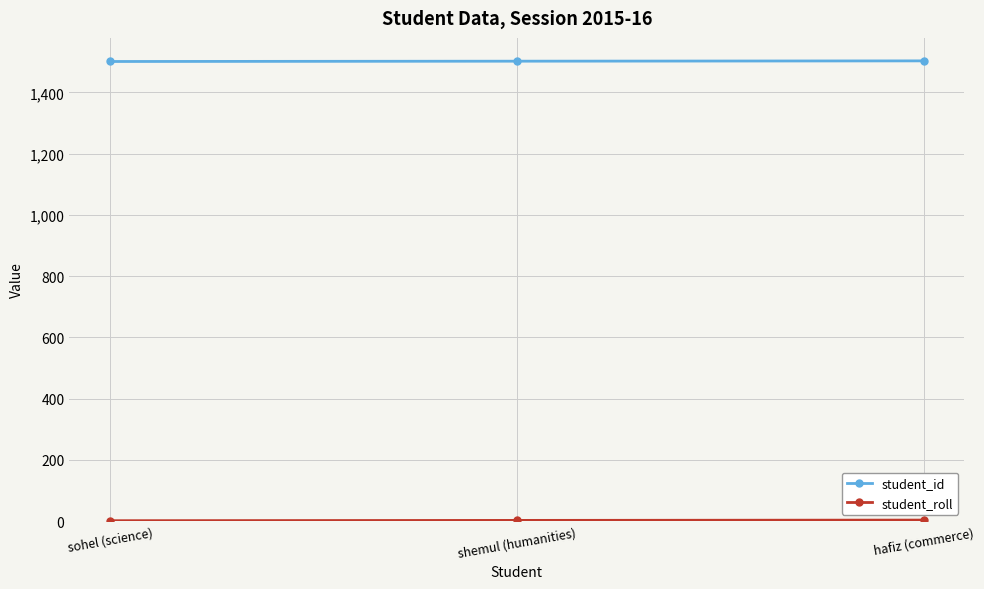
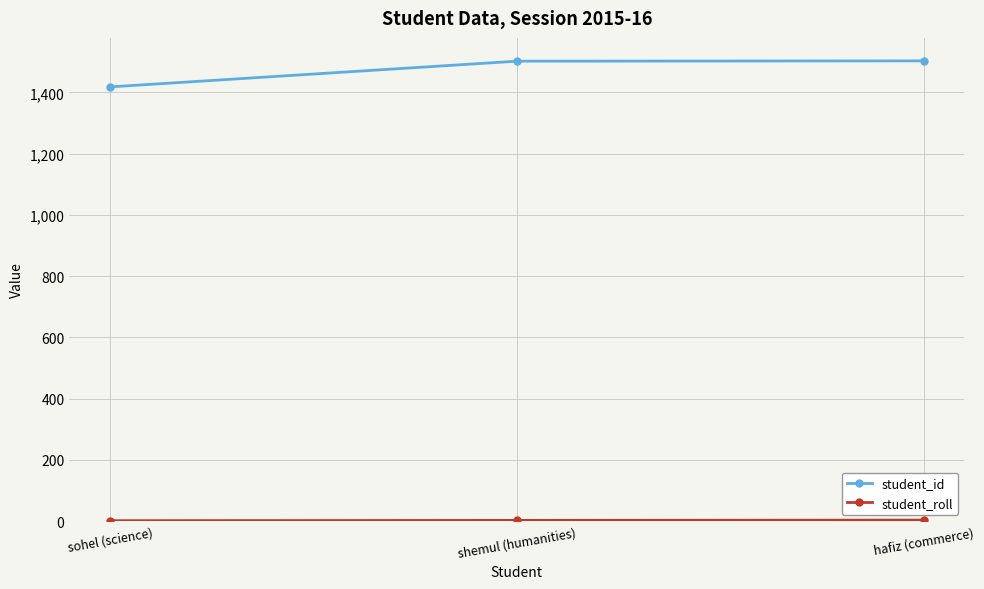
student_id, sohel (science): 1,500 -> 1,420
